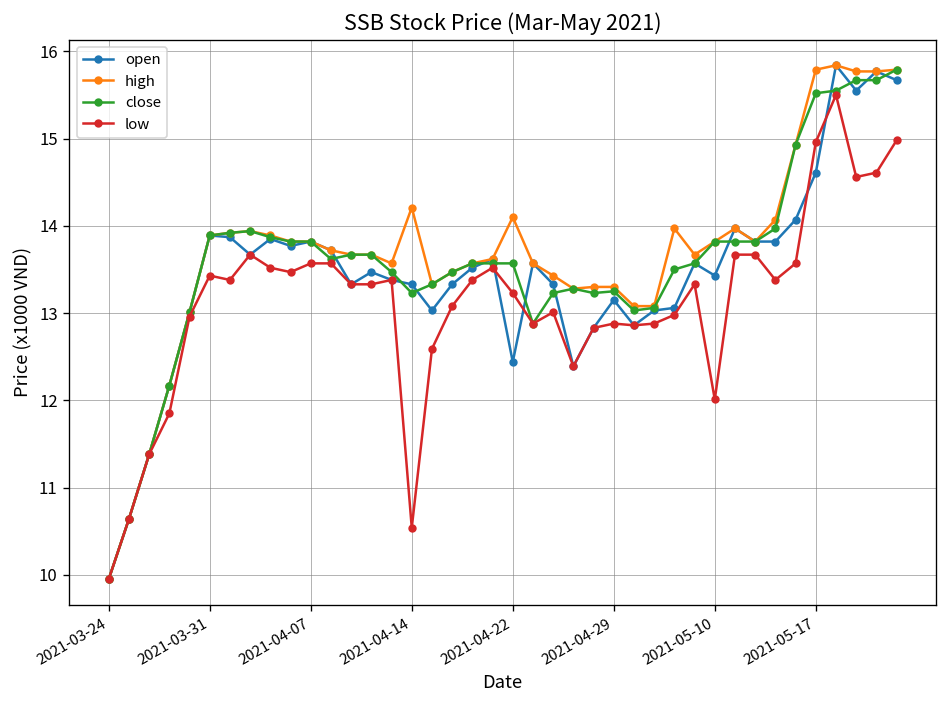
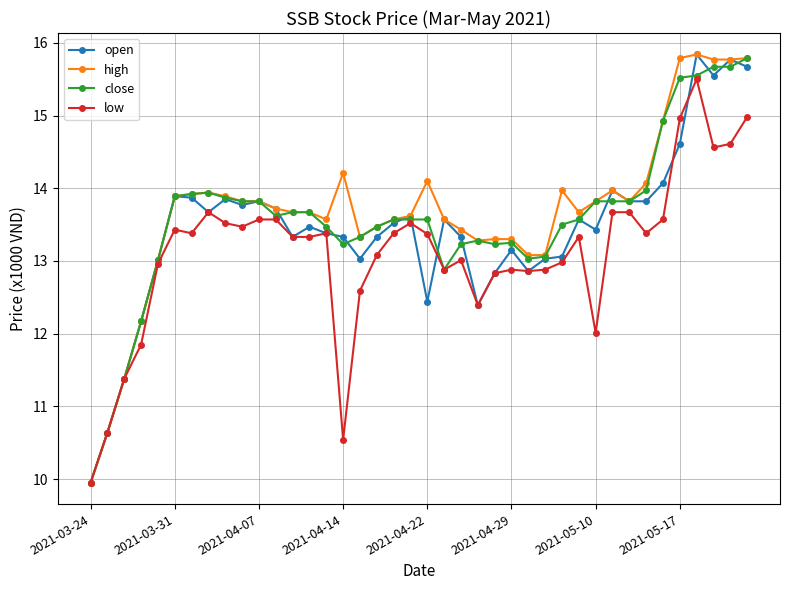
low, 2021-04-22: 13.2 -> 13.4
